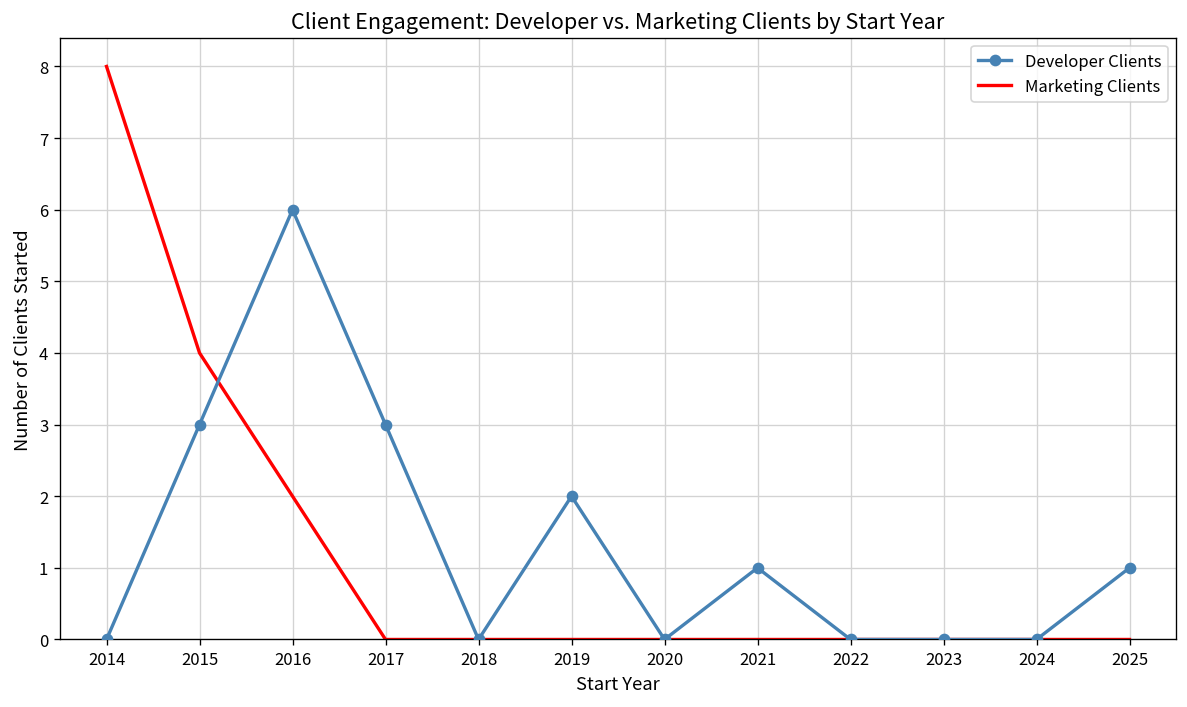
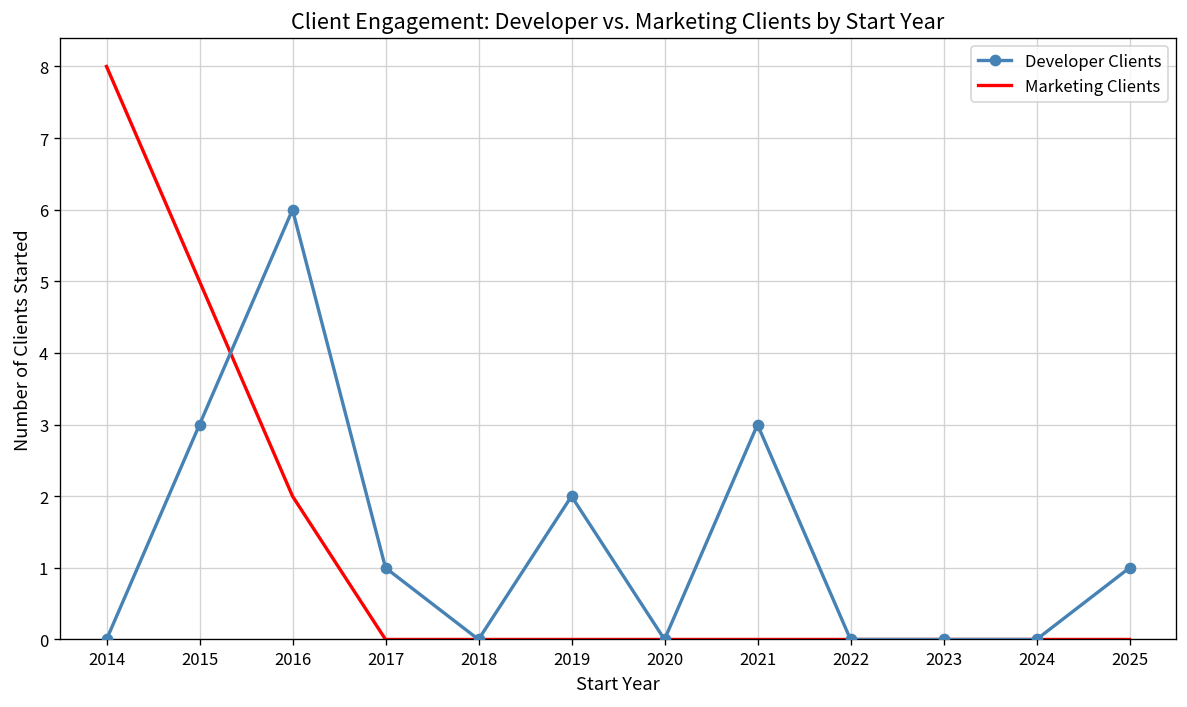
Marketing Clients, 2015: 4 -> 5
Developer Clients, 2017: 3 -> 1
Developer Clients, 2021: 1 -> 3
